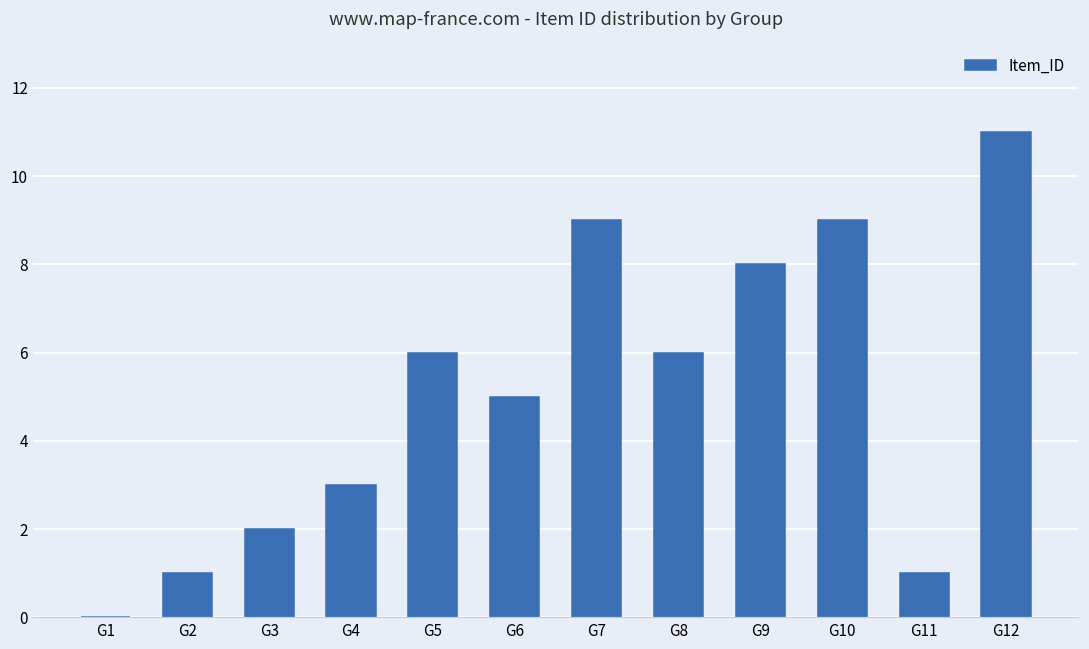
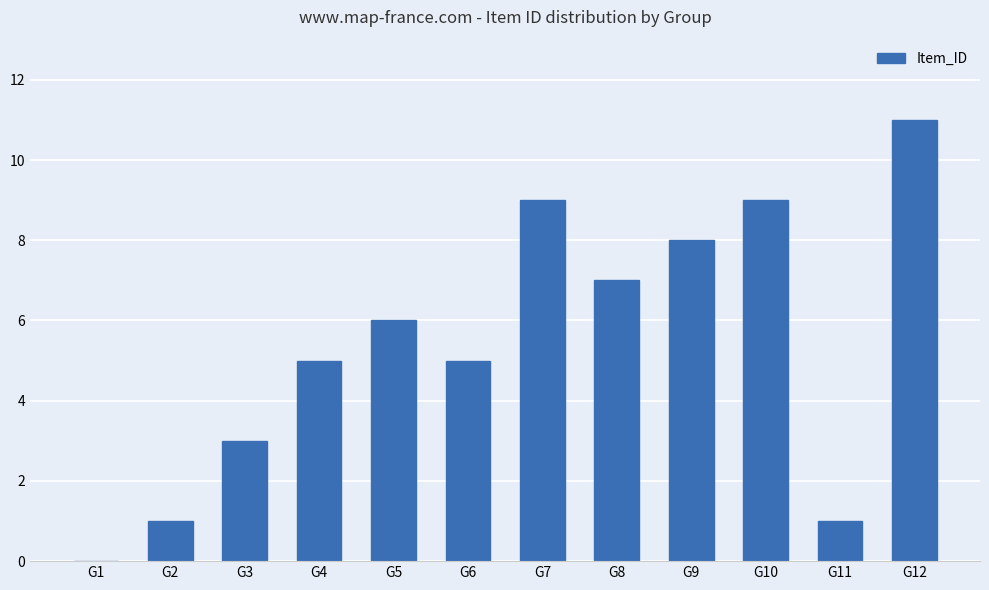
G3: 2 -> 3
G4: 3 -> 5
G8: 6 -> 7
